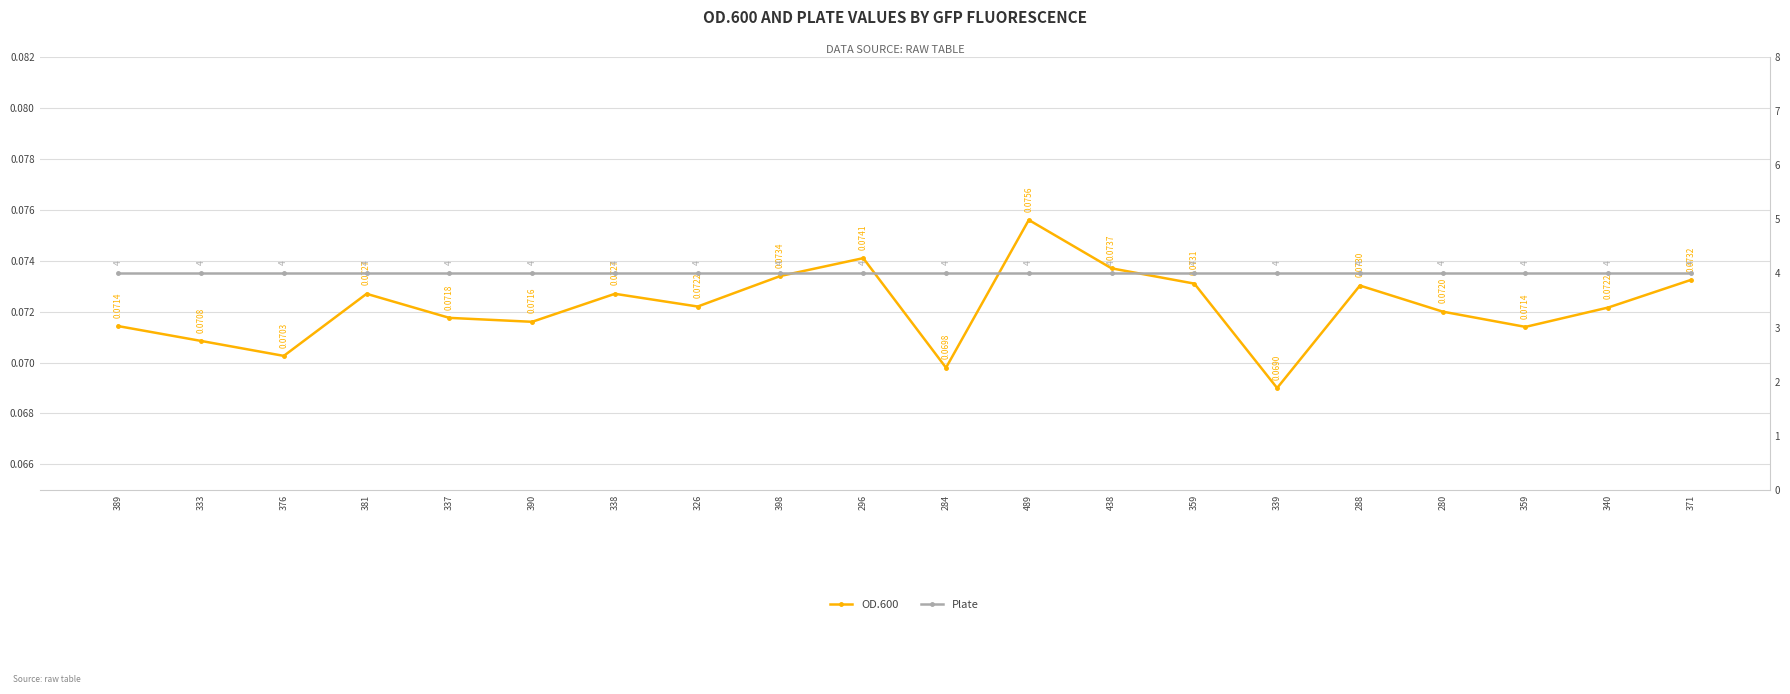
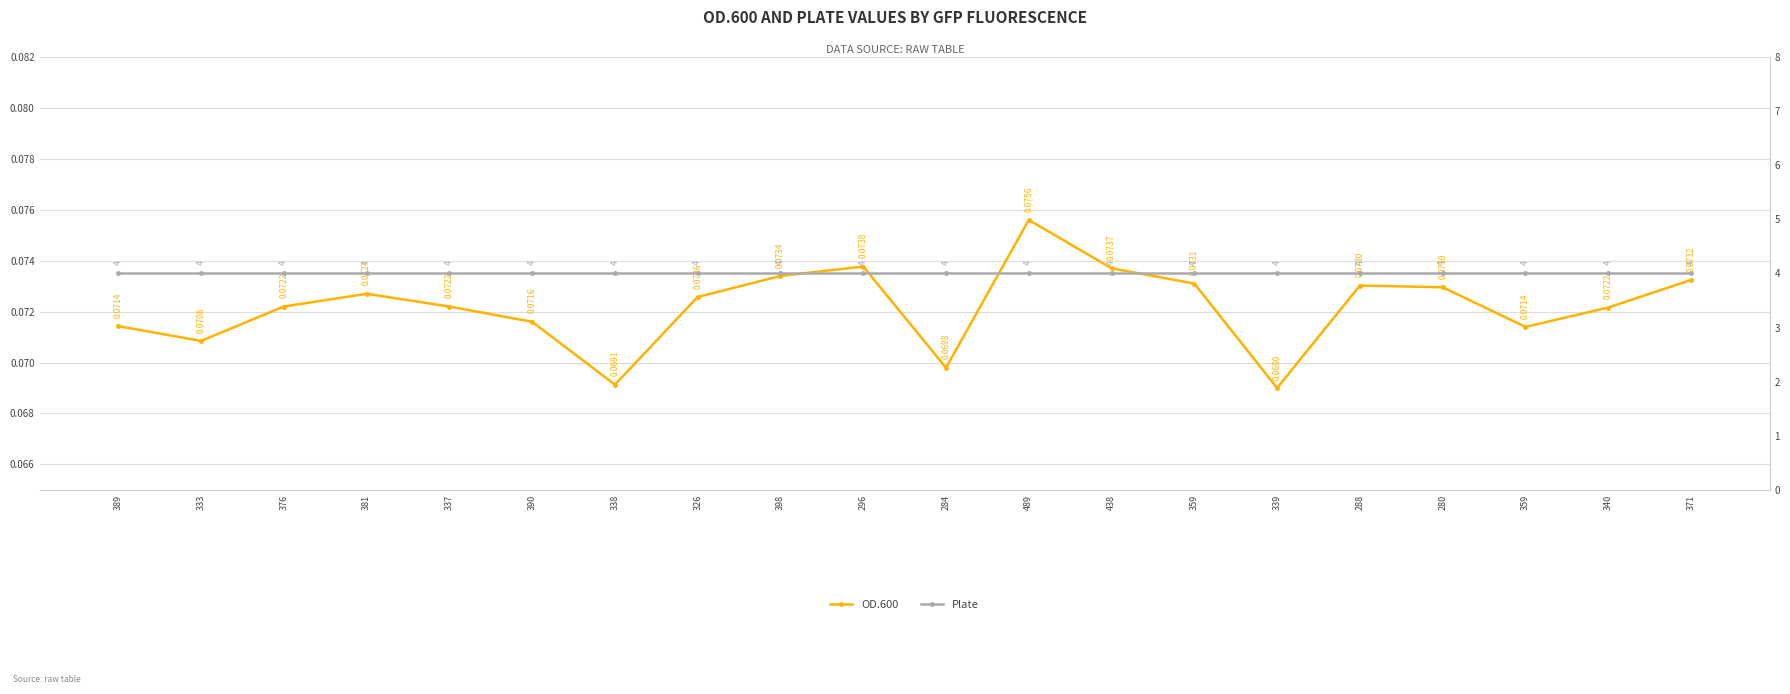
OD.600, 376: 0.0703 -> 0.0722
OD.600, 337: 0.0718 -> 0.0722
OD.600, 338: 0.0727 -> 0.0691
OD.600, 326: 0.0722 -> 0.0726
OD.600, 296: 0.0741 -> 0.0738
OD.600, 280: 0.0720 -> 0.0730
